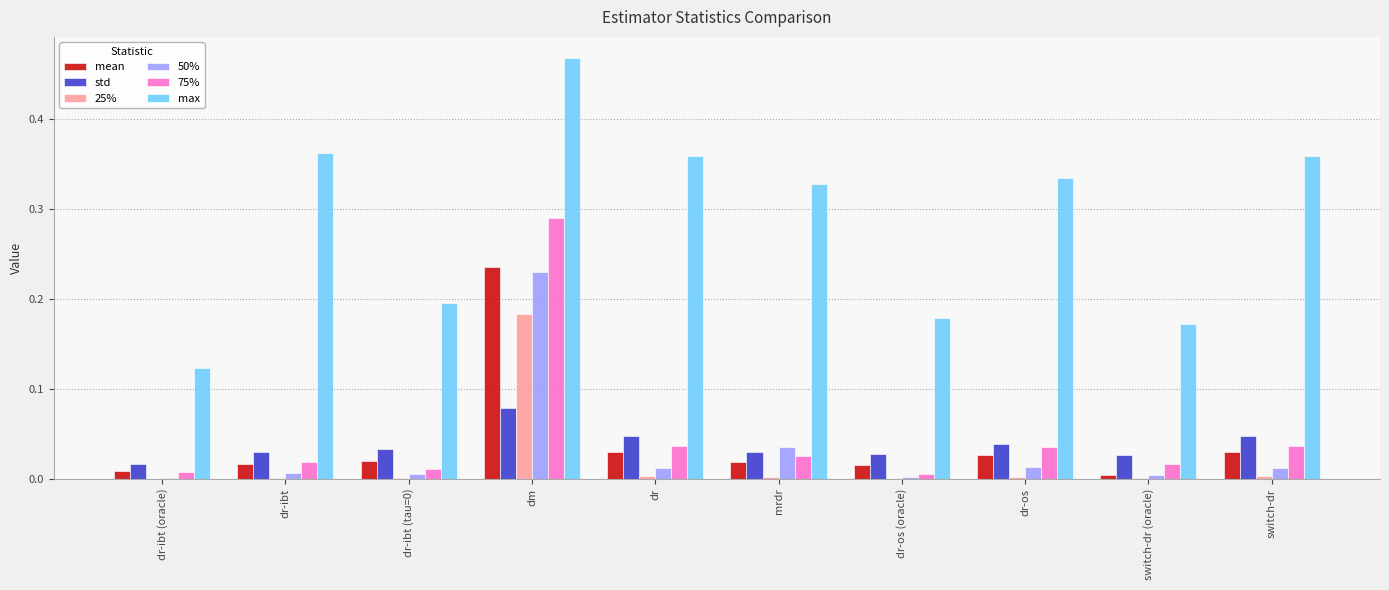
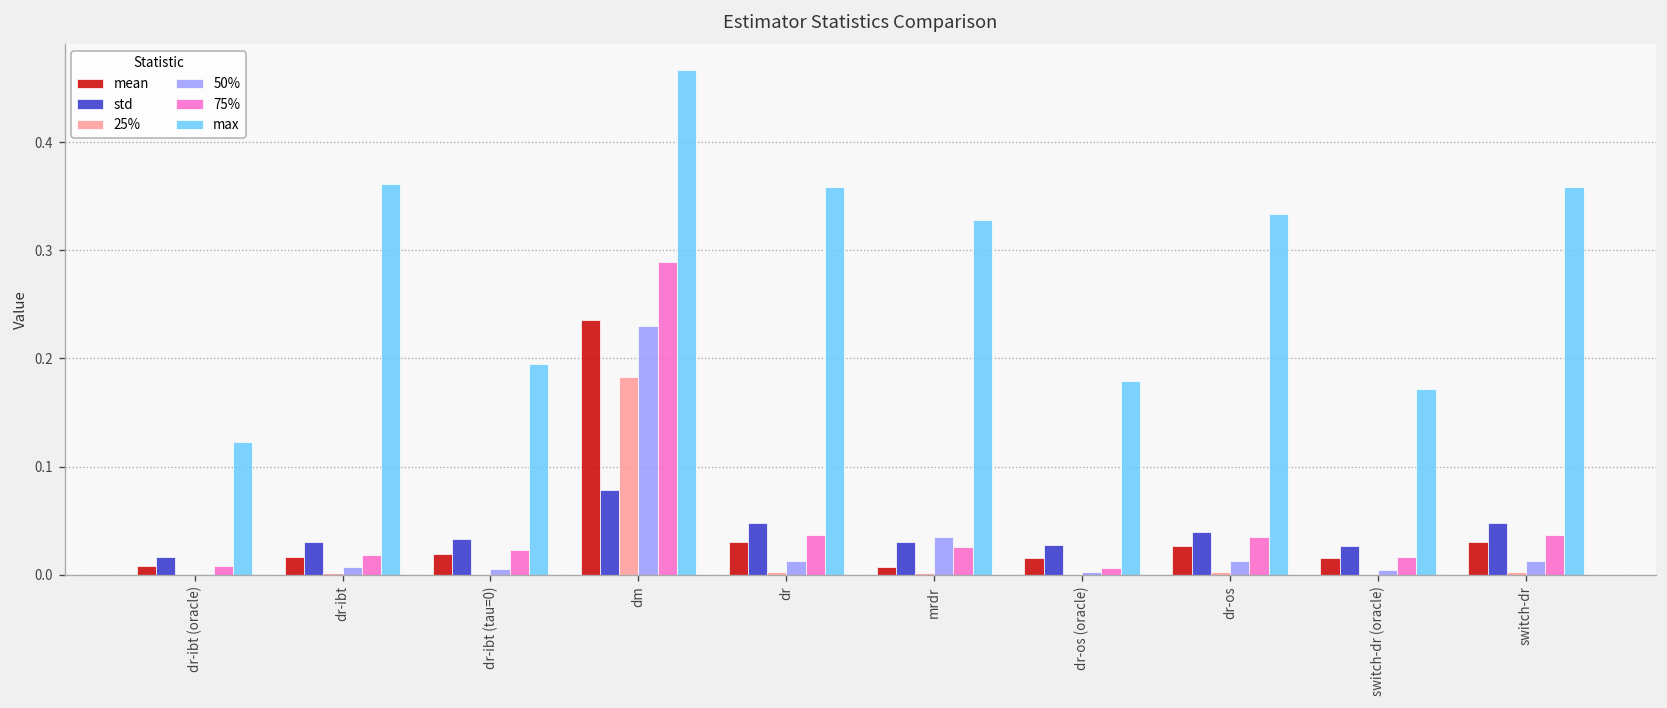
75%, dr-ibt (tau=0): 0.01 -> 0.02
mean, mrdr: 0.02 -> 0.01
mean, switch-dr (oracle): 0.00 -> 0.02
